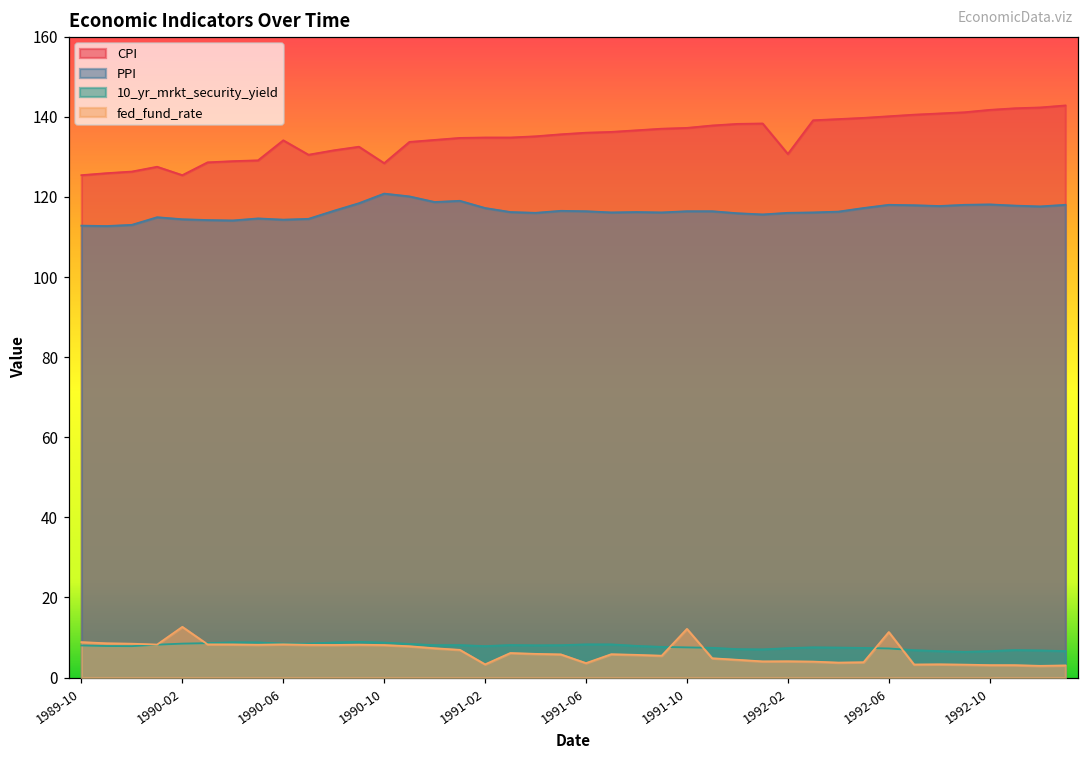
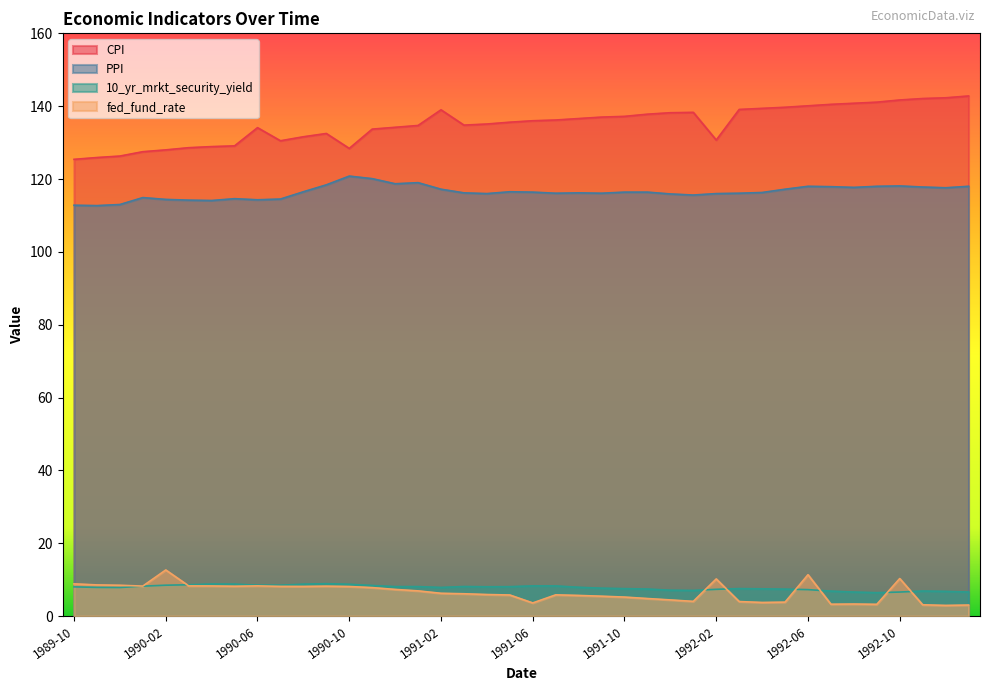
CPI, 1990-02: 125 -> 128
CPI, 1991-02: 135 -> 139
fed_fund_rate, 1991-02: 3 -> 6
fed_fund_rate, 1991-10: 12 -> 5
fed_fund_rate, 1992-02: 4 -> 10
fed_fund_rate, 1992-10: 3 -> 10
